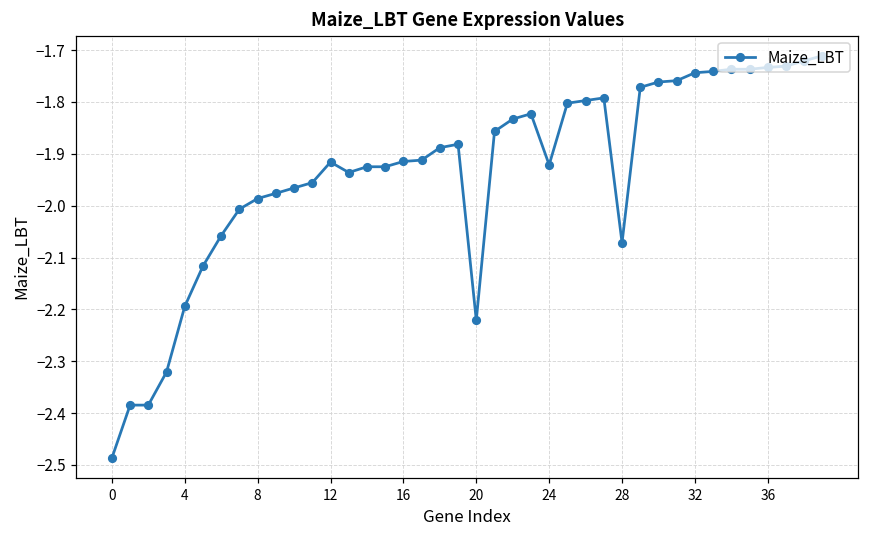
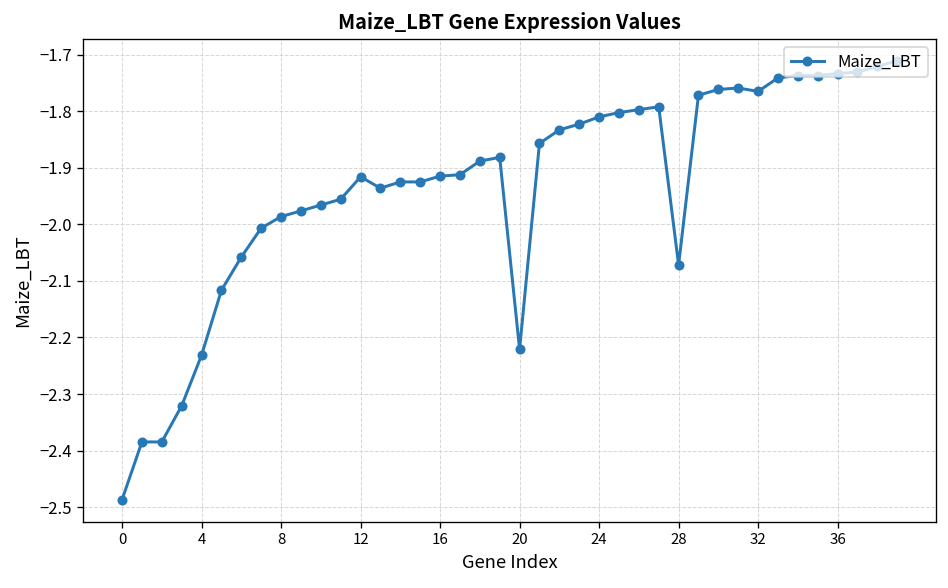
4: -2.19 -> -2.23
24: -1.92 -> -1.81
32: -1.74 -> -1.76
